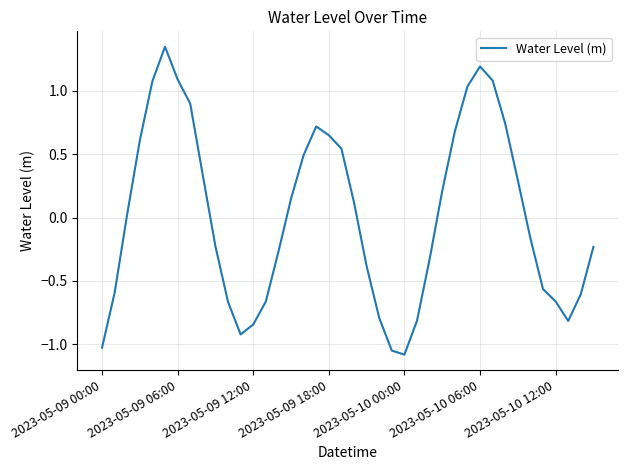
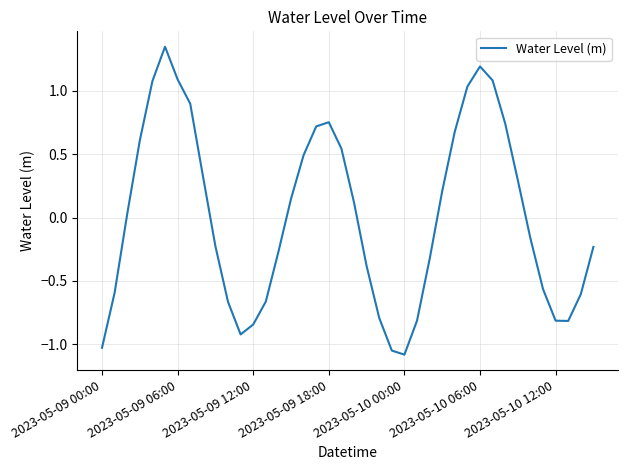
2023-05-09 18:00: 0.65 -> 0.75
2023-05-10 12:00: -0.66 -> -0.81
